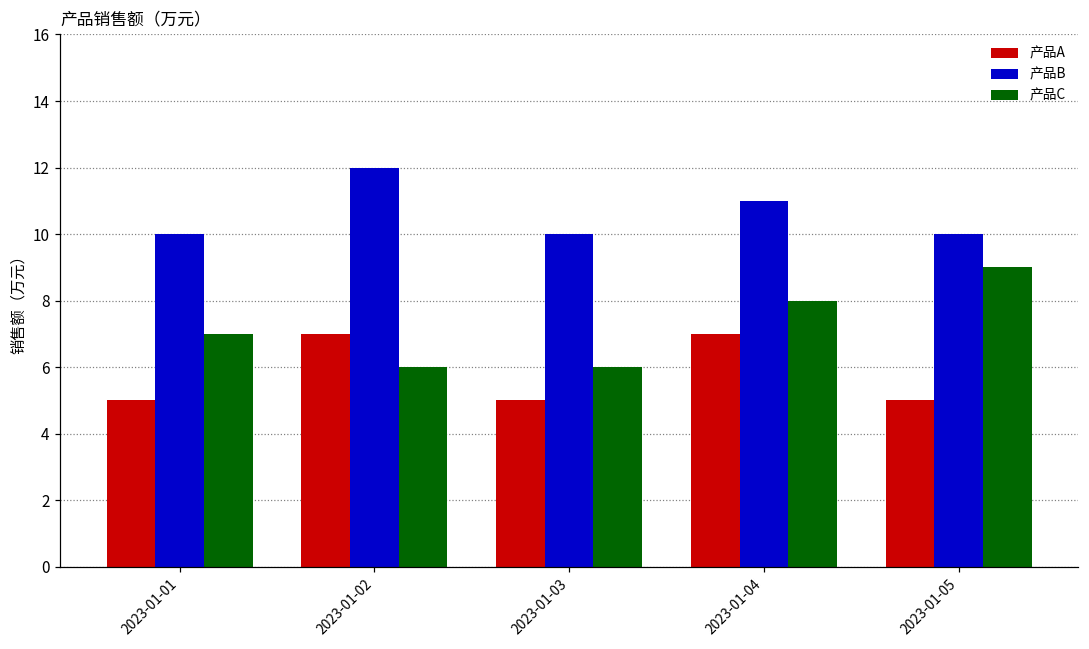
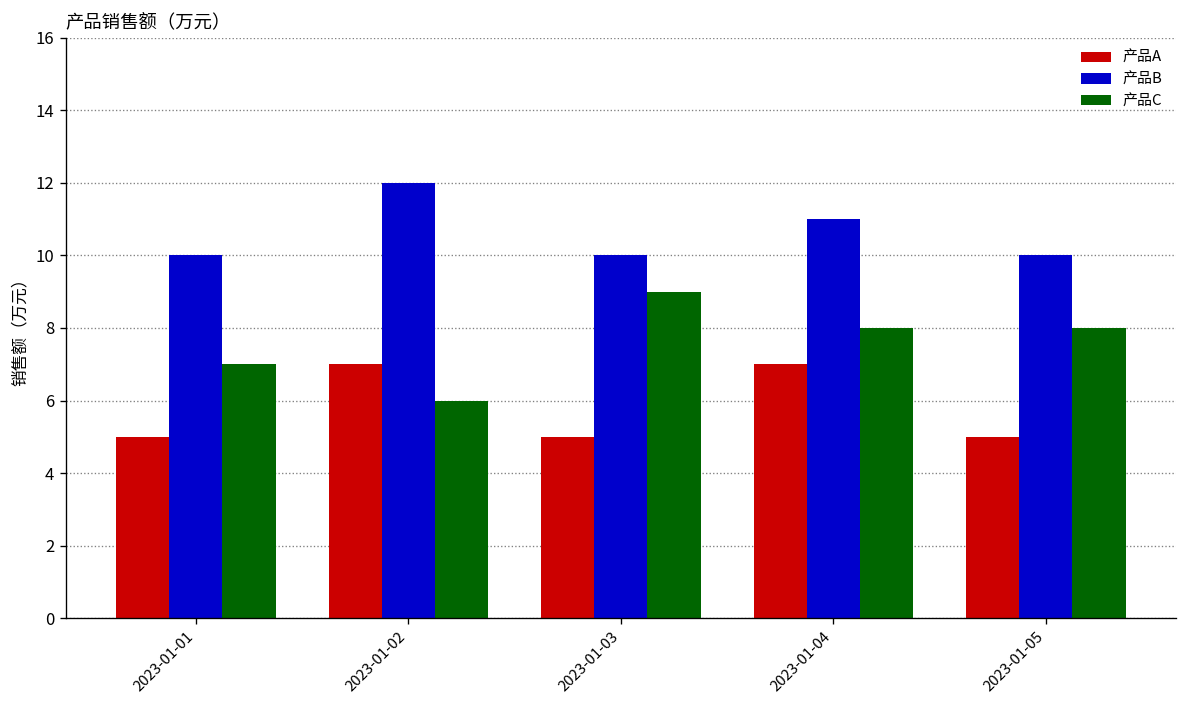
产品C, 2023-01-03: 6 -> 9
产品C, 2023-01-05: 9 -> 8
